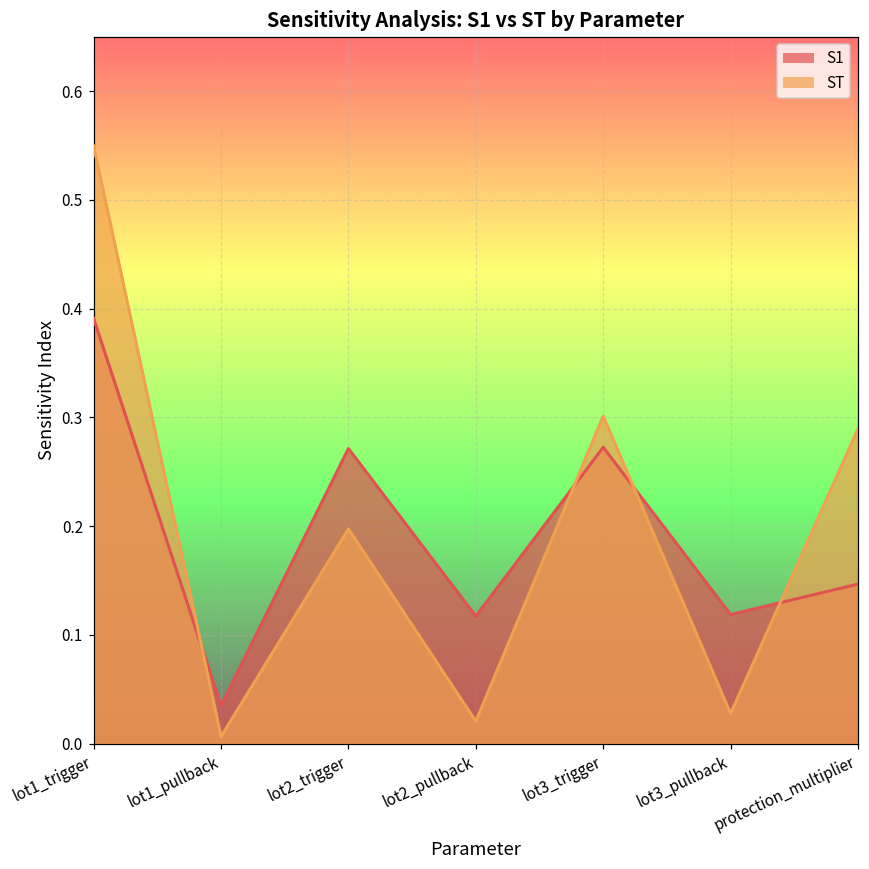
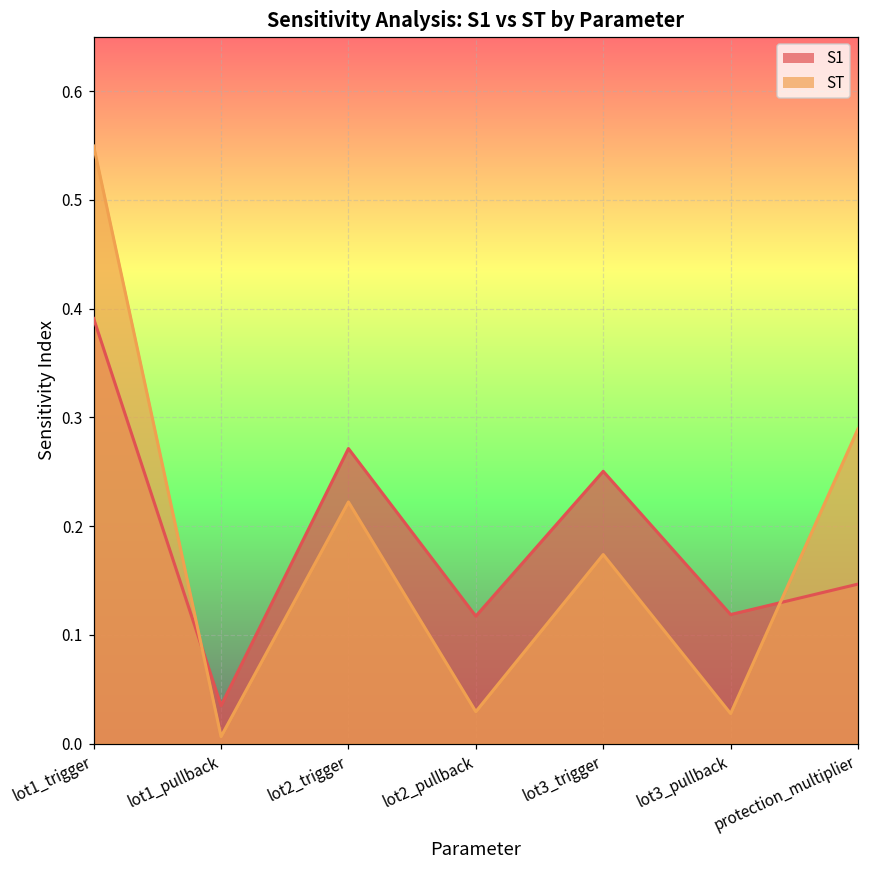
ST, lot2_trigger: 0.20 -> 0.22
ST, lot2_pullback: 0.02 -> 0.03
S1, lot3_trigger: 0.27 -> 0.25
ST, lot3_trigger: 0.30 -> 0.17
